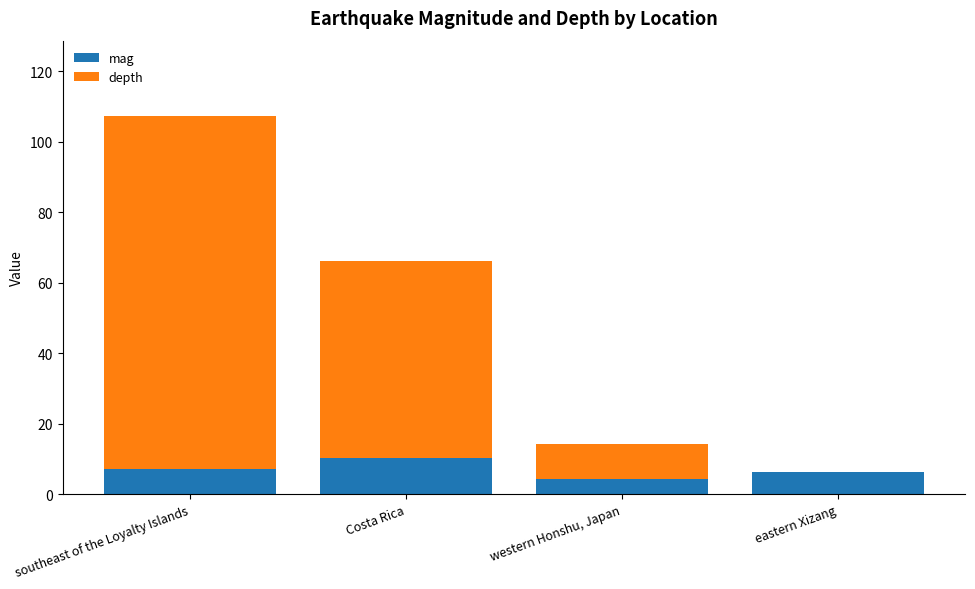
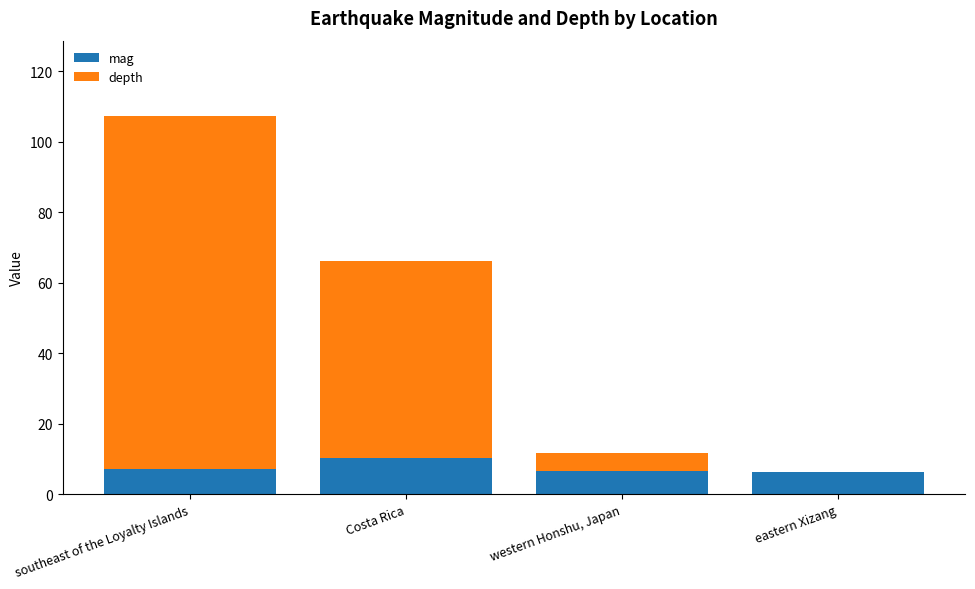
mag, western Honshu, Japan: 4 -> 7
depth, western Honshu, Japan: 10 -> 5
